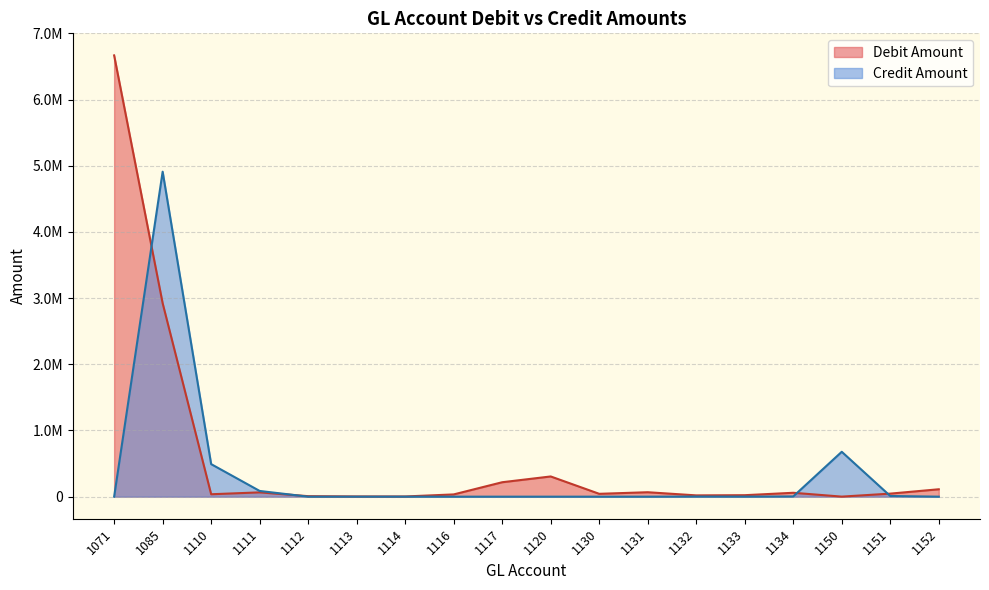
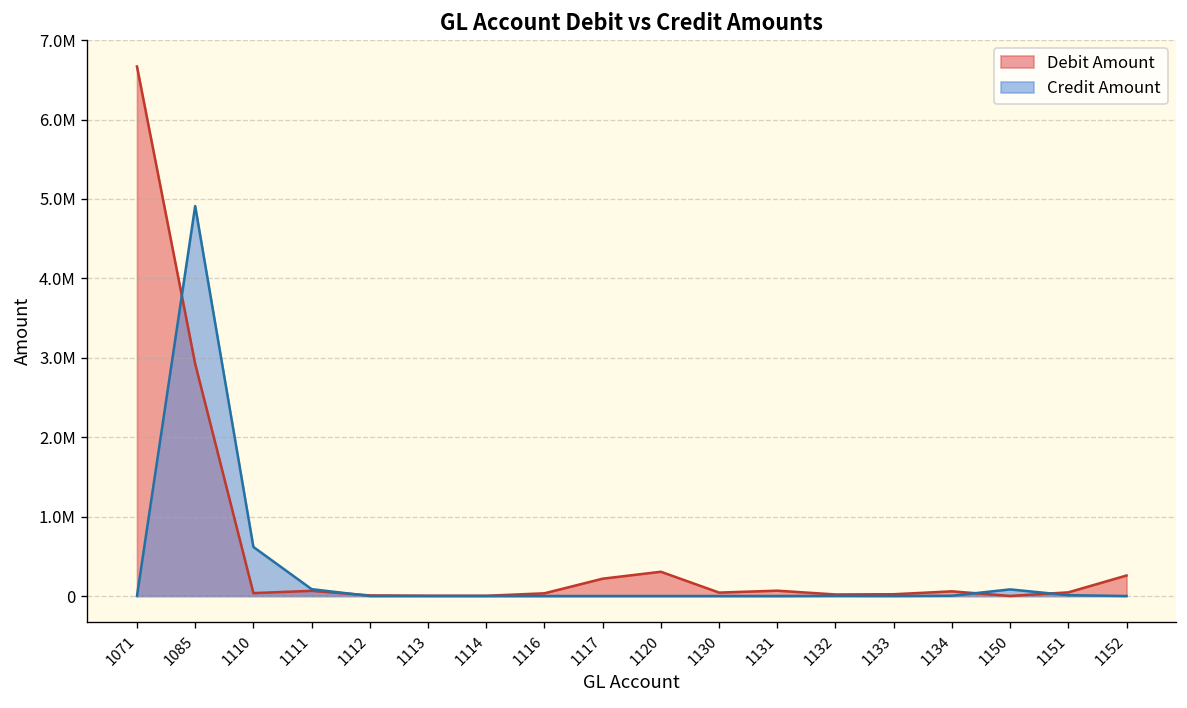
Credit Amount, 1110: 500000 -> 600000
Credit Amount, 1150: 700000 -> 100000
Debit Amount, 1152: 100000 -> 300000
